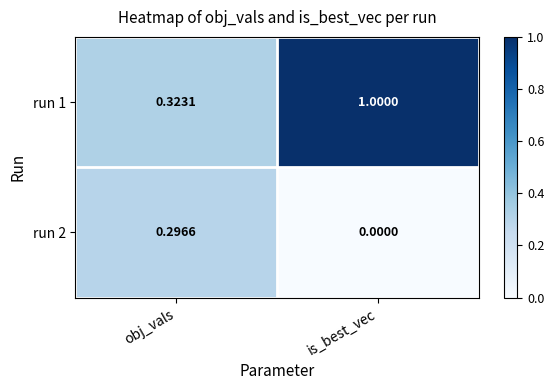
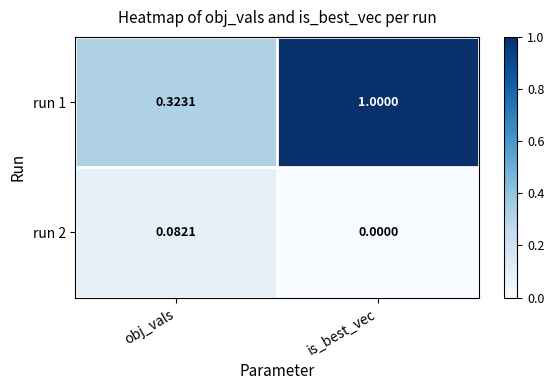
run 2, obj_vals: 0.2966 -> 0.0821
